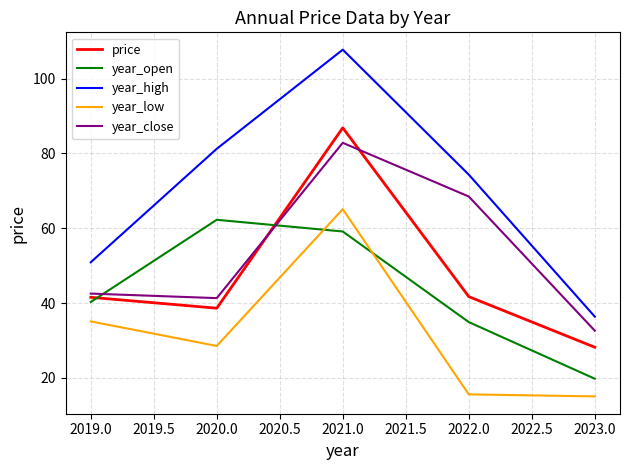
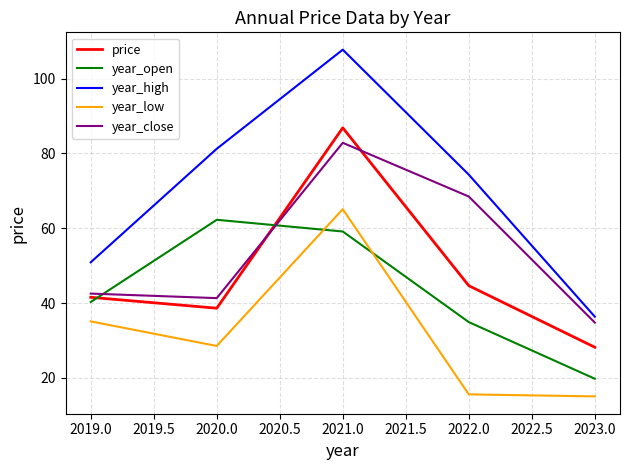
price, 2022.0: 42 -> 45
year_close, 2023.0: 33 -> 35
